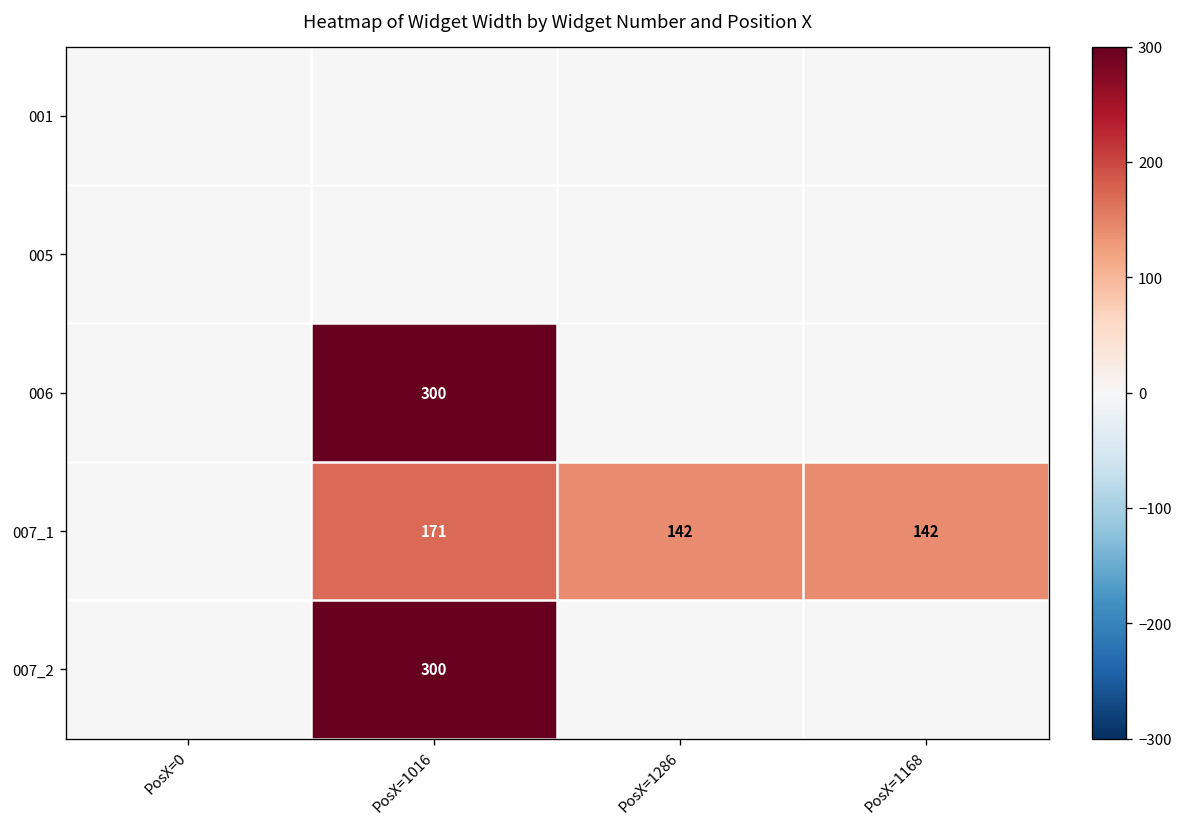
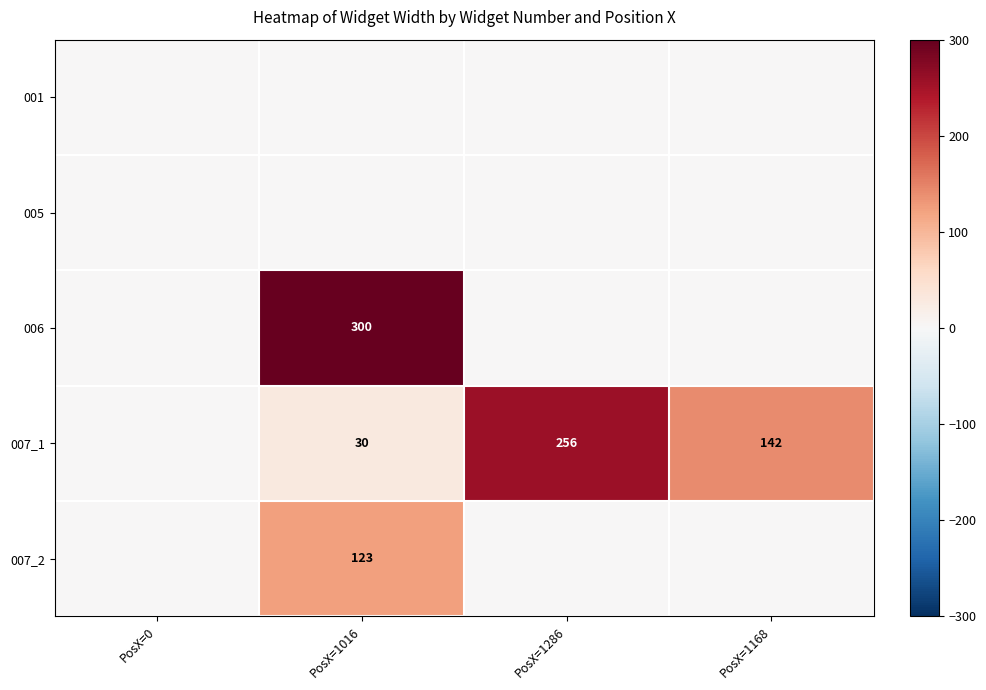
007_1, PosX=1016: 171 -> 30
007_1, PosX=1286: 142 -> 256
007_2, PosX=1016: 300 -> 123
